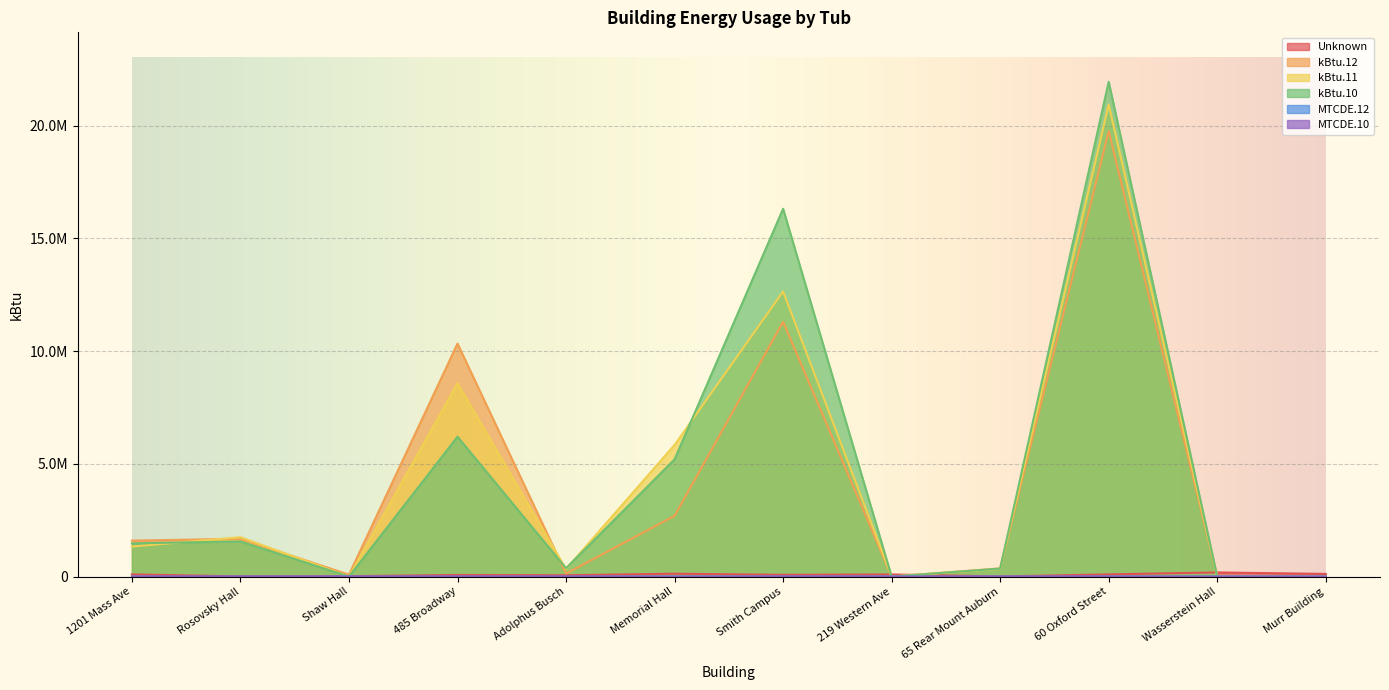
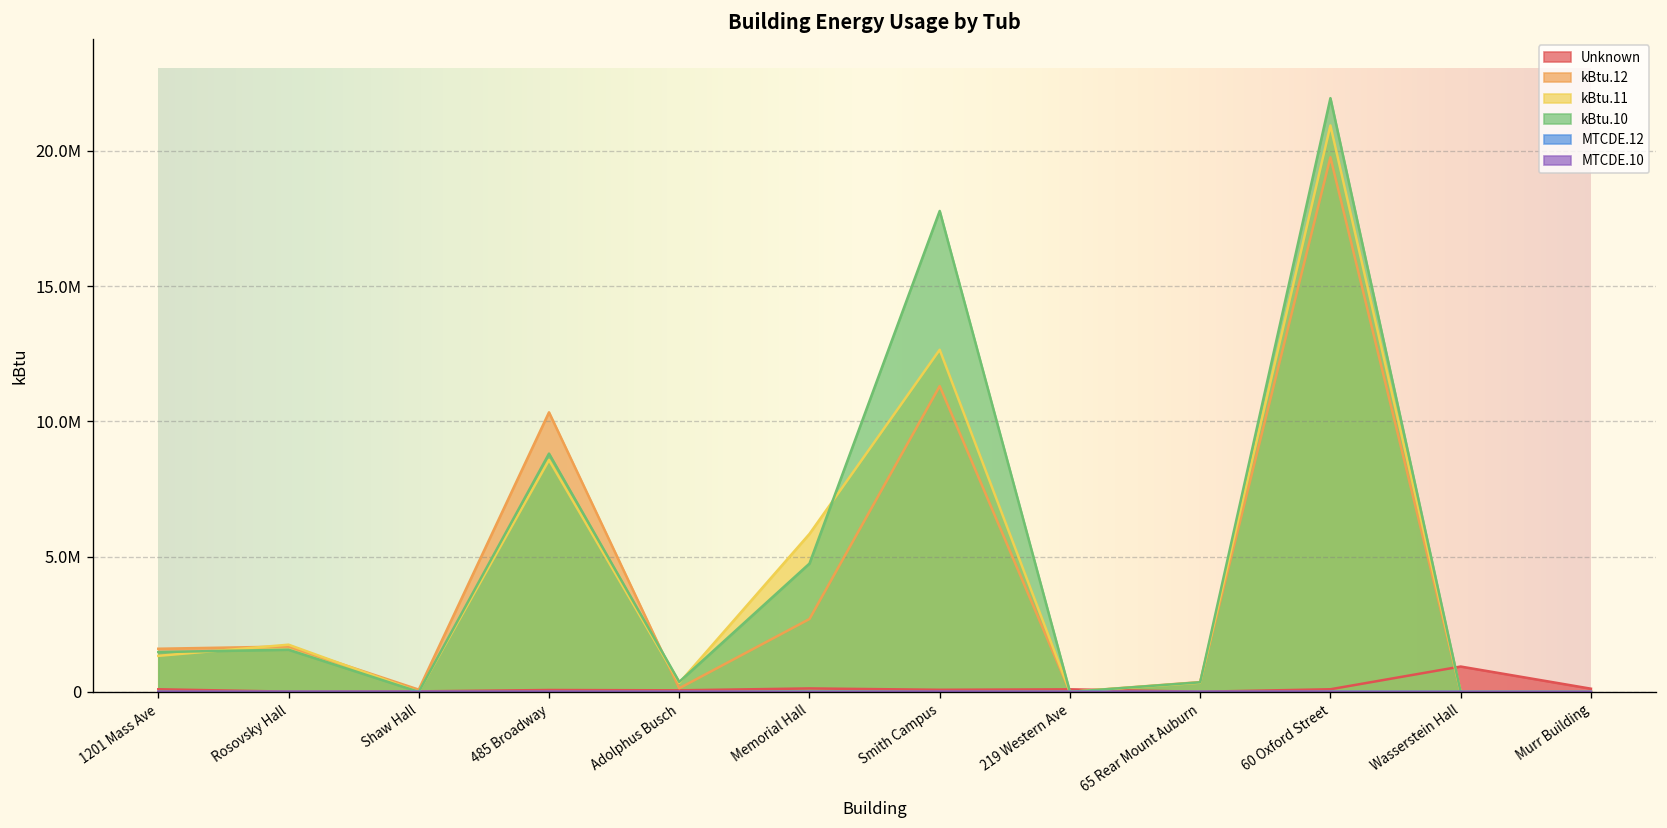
kBtu.10, 485 Broadway: 6200000 -> 8800000
kBtu.10, Memorial Hall: 5200000 -> 4700000
kBtu.10, Smith Campus: 16300000 -> 17800000
Unknown, Wasserstein Hall: 200000 -> 900000
